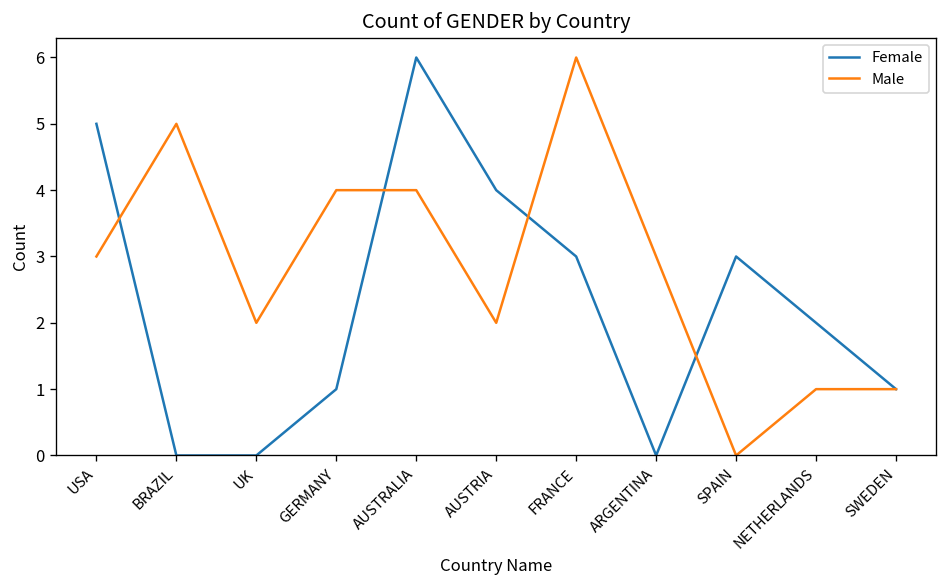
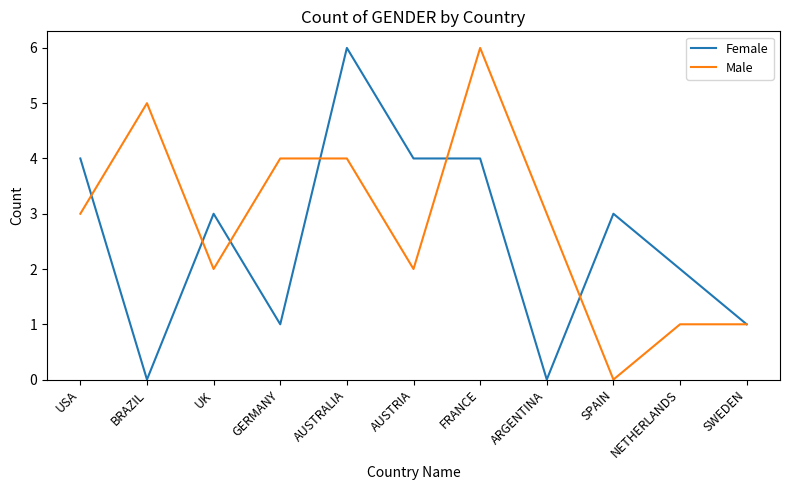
Female, USA: 5 -> 4
Female, UK: 0 -> 3
Female, FRANCE: 3 -> 4
